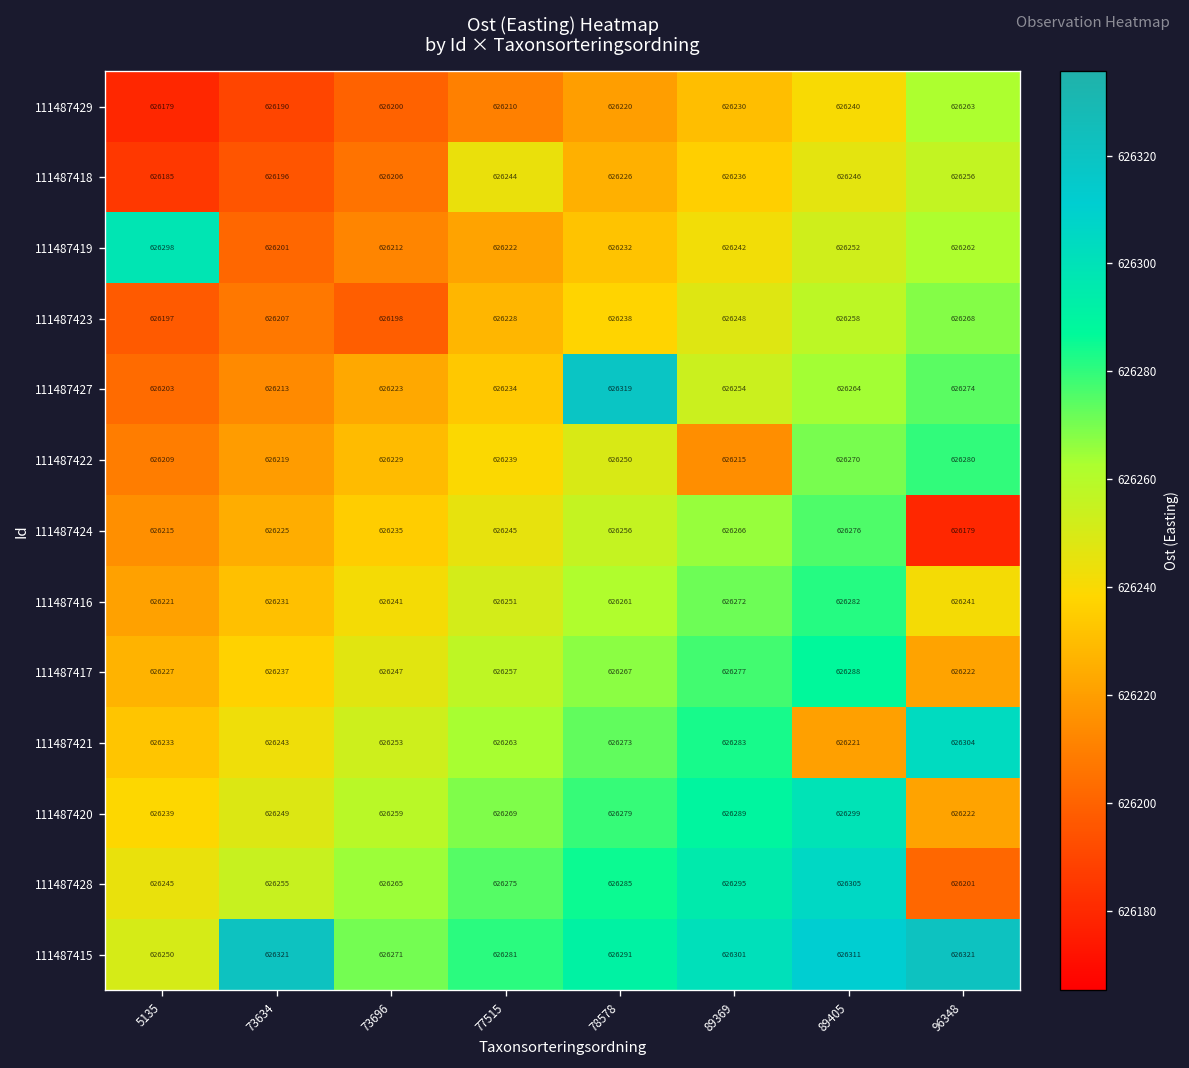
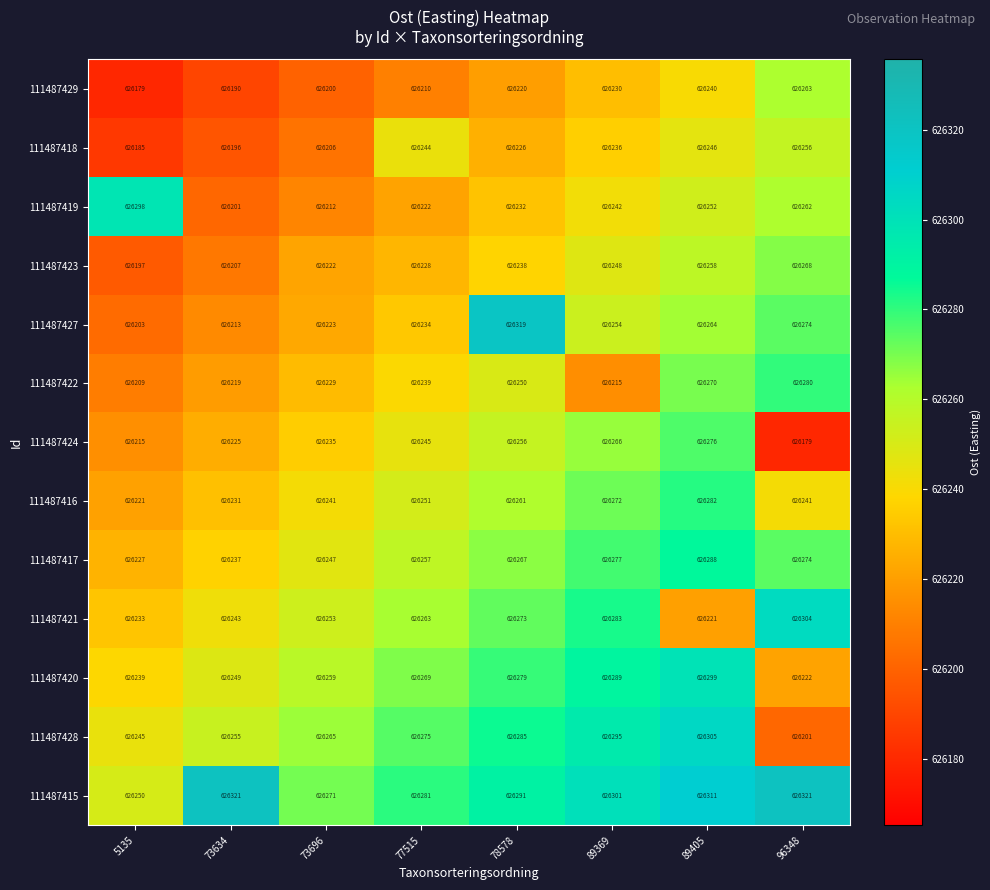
111487423, 73696: 626198 -> 626222
111487417, 96348: 626222 -> 626274
